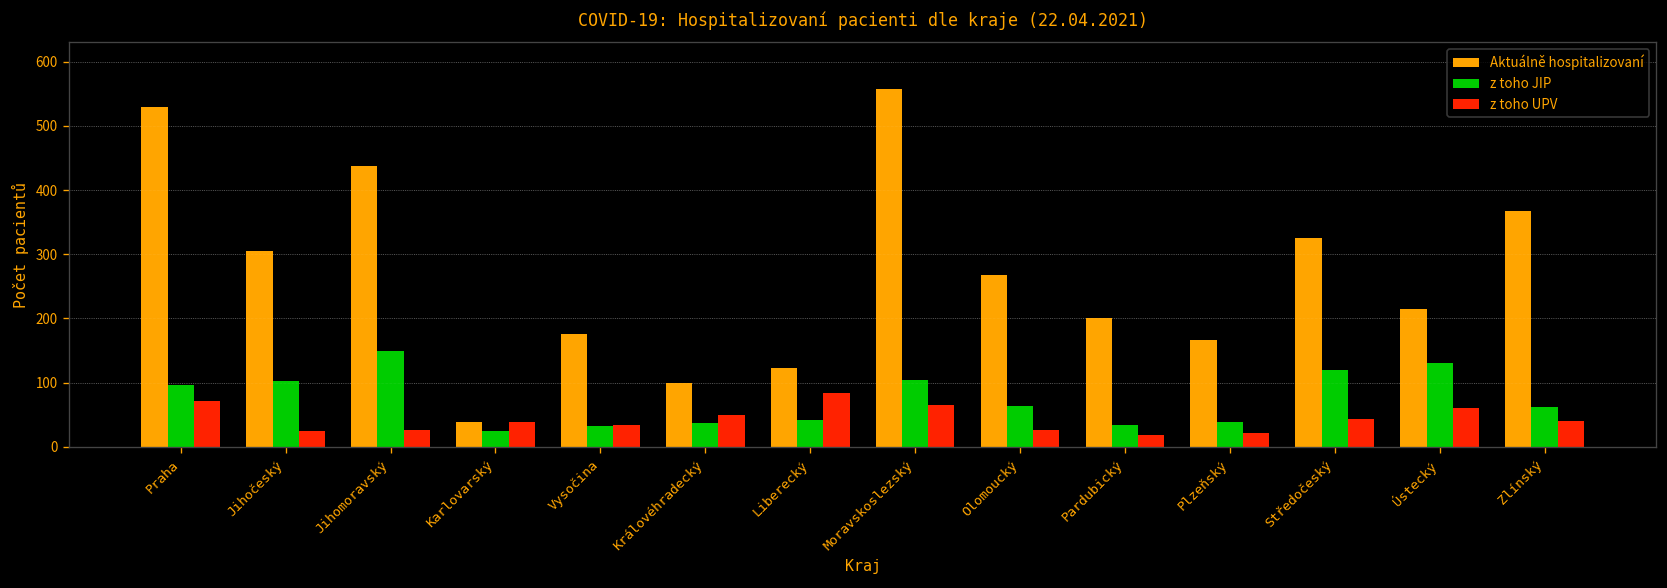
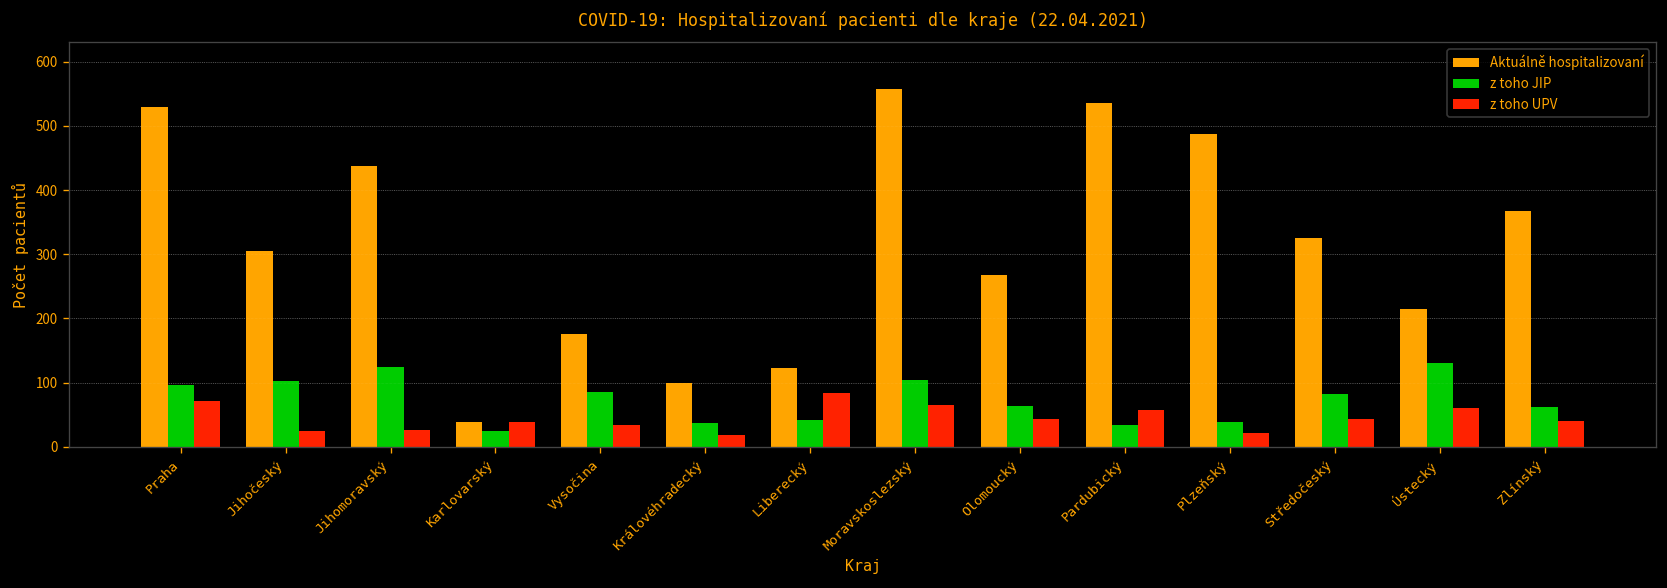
z toho JIP, Jihomoravský: 150 -> 130
z toho JIP, Vysočina: 30 -> 90
z toho UPV, Královéhradecký: 50 -> 20
z toho UPV, Olomoucký: 30 -> 40
Aktuálně hospitalizovaní, Pardubický: 200 -> 540
z toho UPV, Pardubický: 20 -> 60
Aktuálně hospitalizovaní, Plzeňský: 170 -> 490
z toho JIP, Středočeský: 120 -> 80
